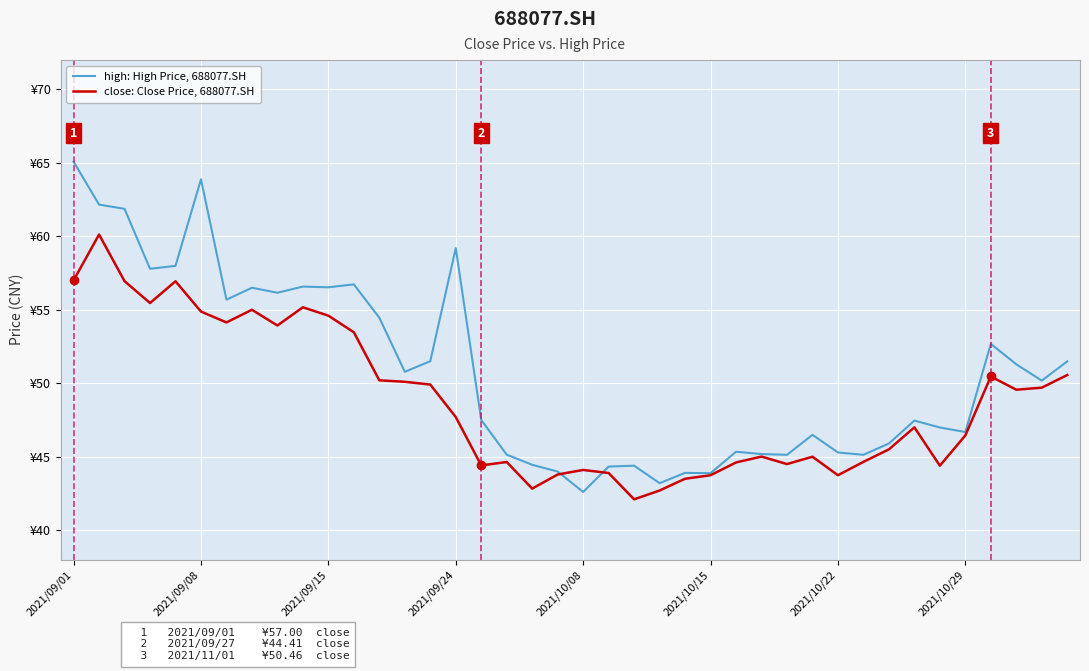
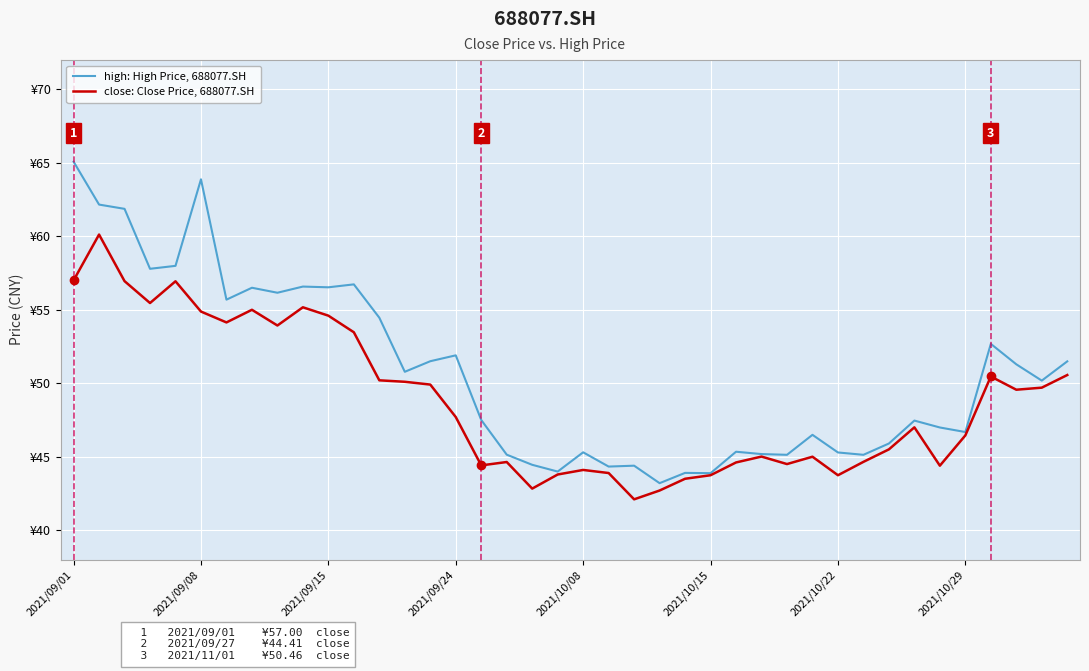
high: High Price, 688077.SH, 2021/09/24: ¥59.2 -> ¥51.9
high: High Price, 688077.SH, 2021/10/08: ¥42.6 -> ¥45.3
